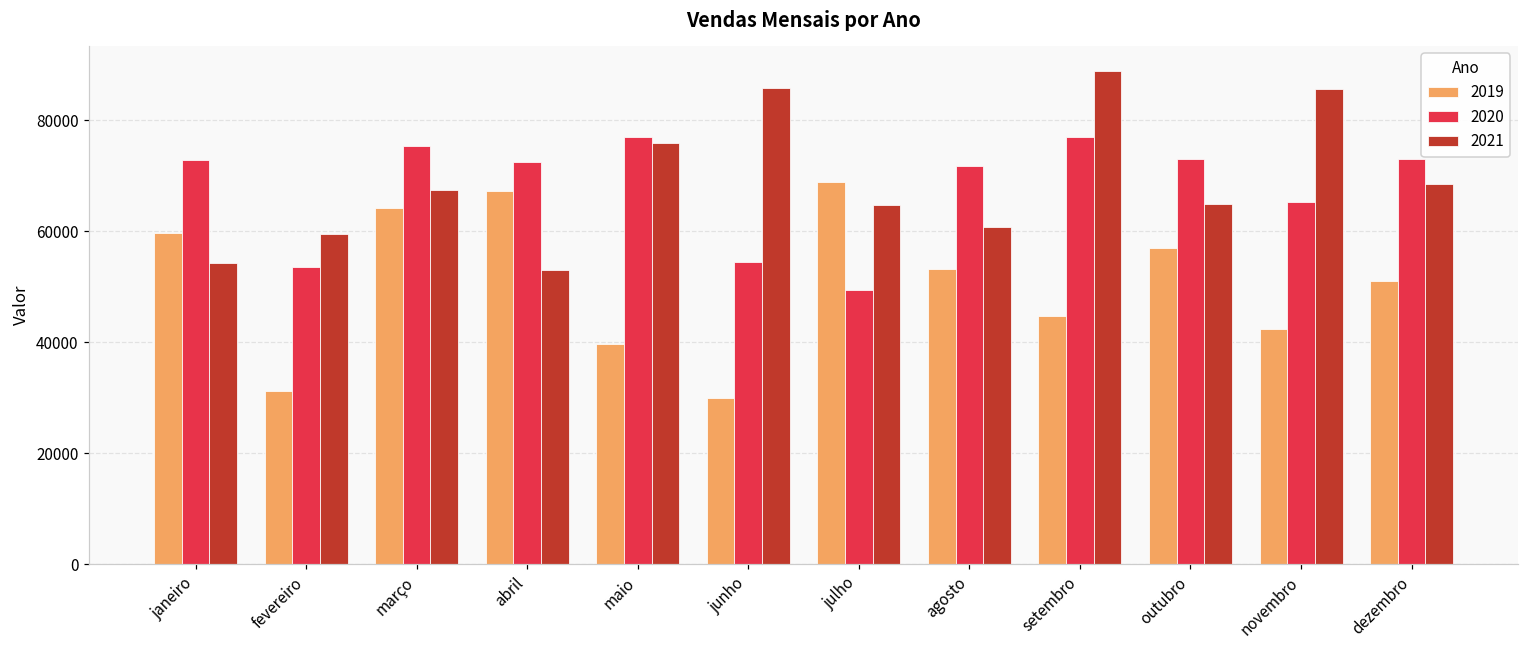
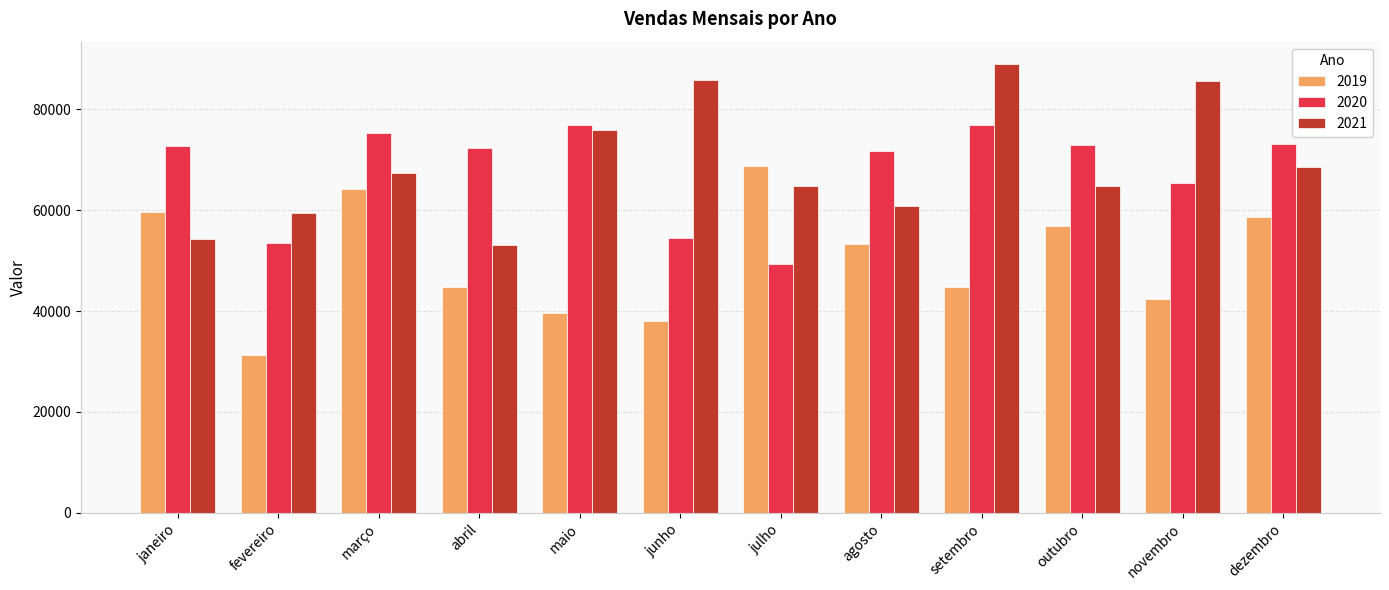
2019, abril: 67000 -> 45000
2019, junho: 30000 -> 38000
2019, dezembro: 51000 -> 59000
